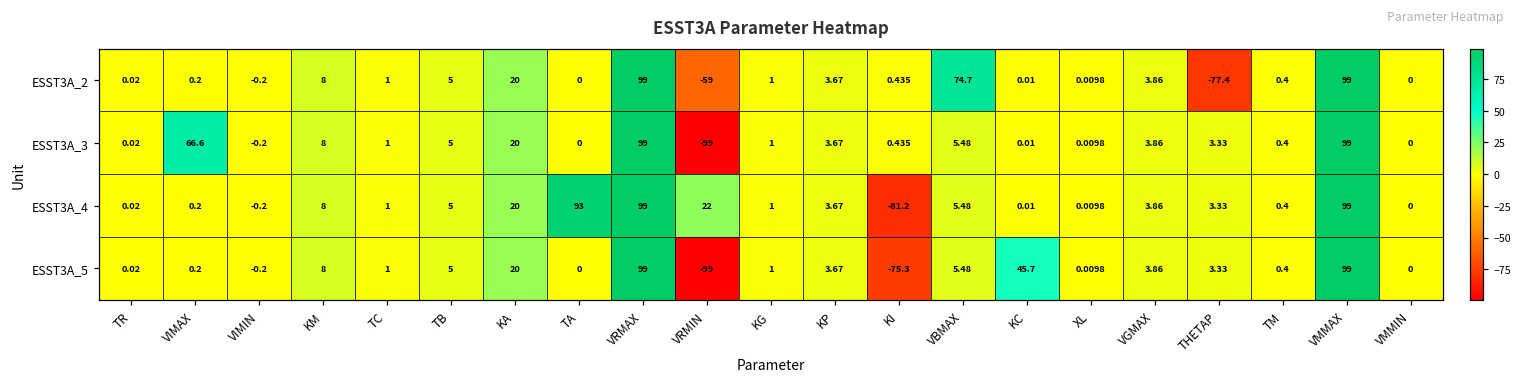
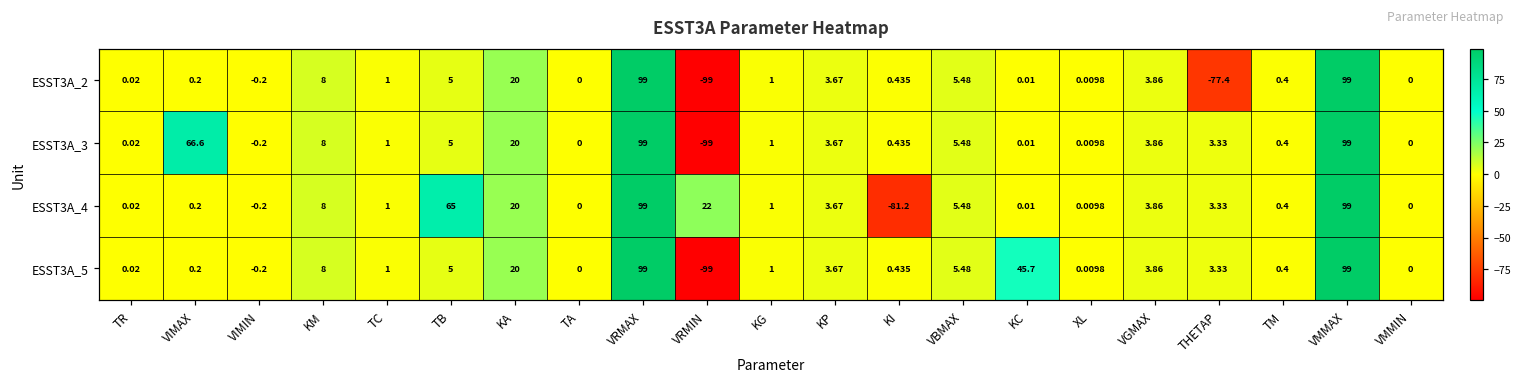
ESST3A_2, VRMIN: -59 -> -99
ESST3A_2, VBMAX: 74.7 -> 5.48
ESST3A_4, TB: 5 -> 65
ESST3A_4, TA: 93 -> 0
ESST3A_5, KI: -75.3 -> 0.435
